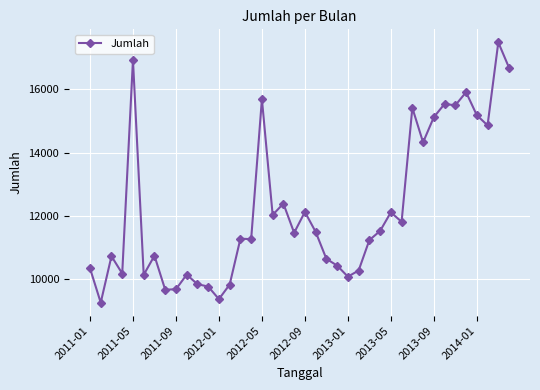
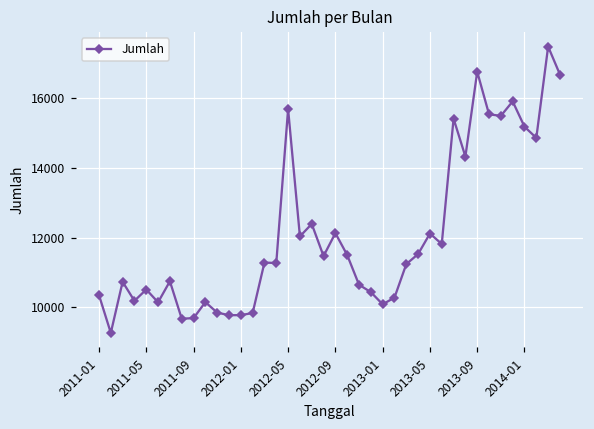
2011-05: 16900 -> 10500
2012-01: 9400 -> 9800
2013-09: 15100 -> 16800
